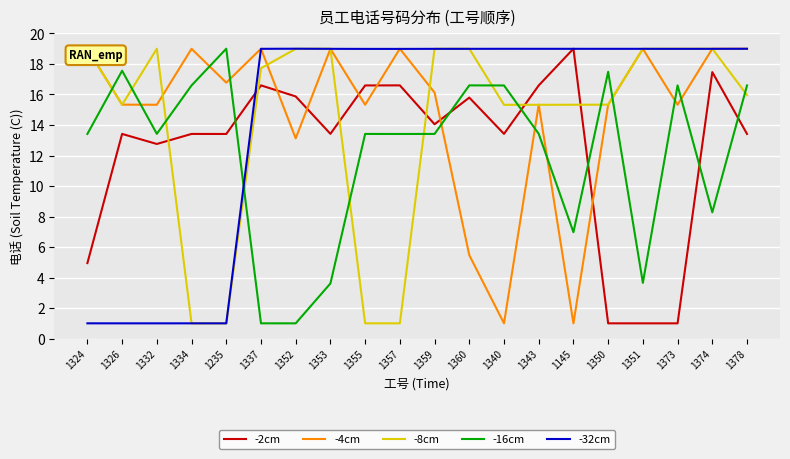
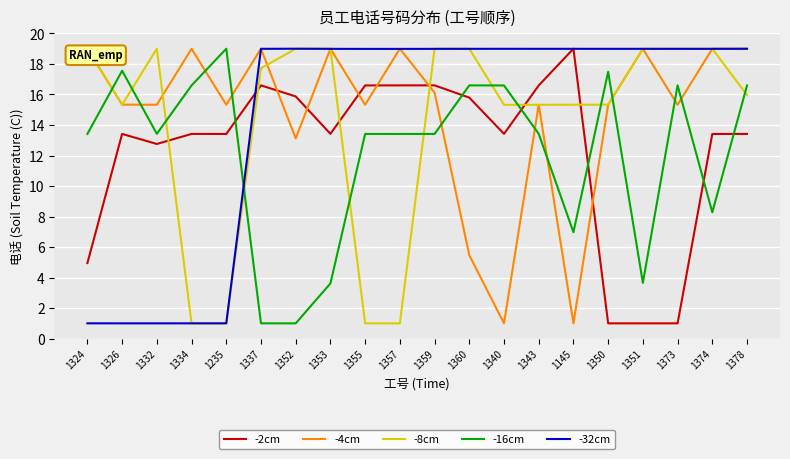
-4cm, 1235: 16.8 -> 15.3
-2cm, 1359: 14.0 -> 16.6
-2cm, 1374: 17.5 -> 13.4
